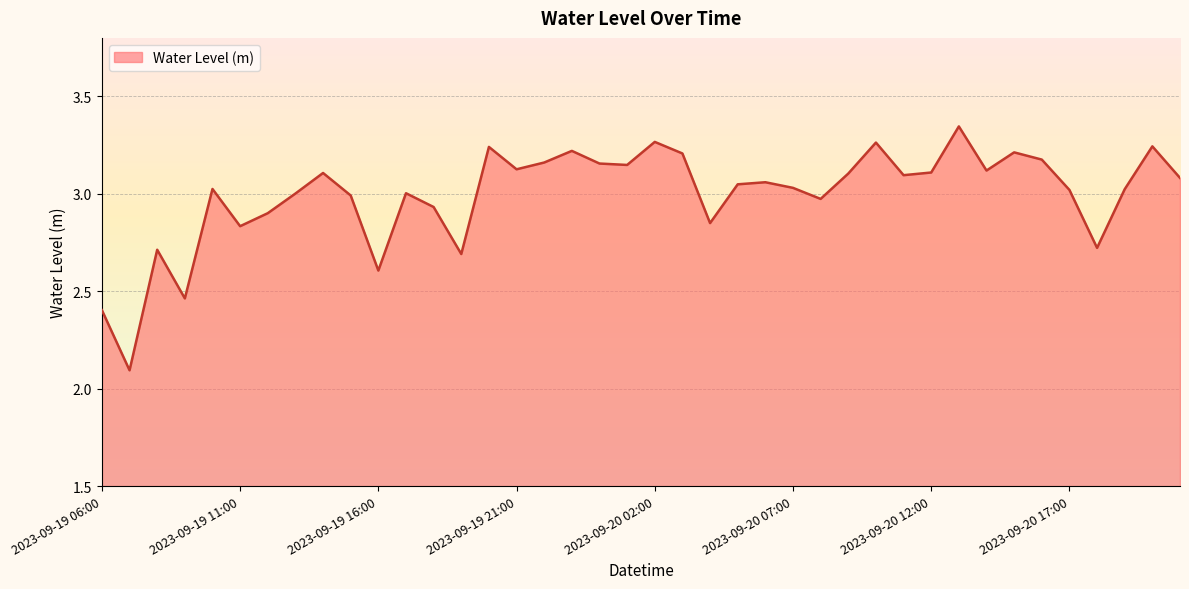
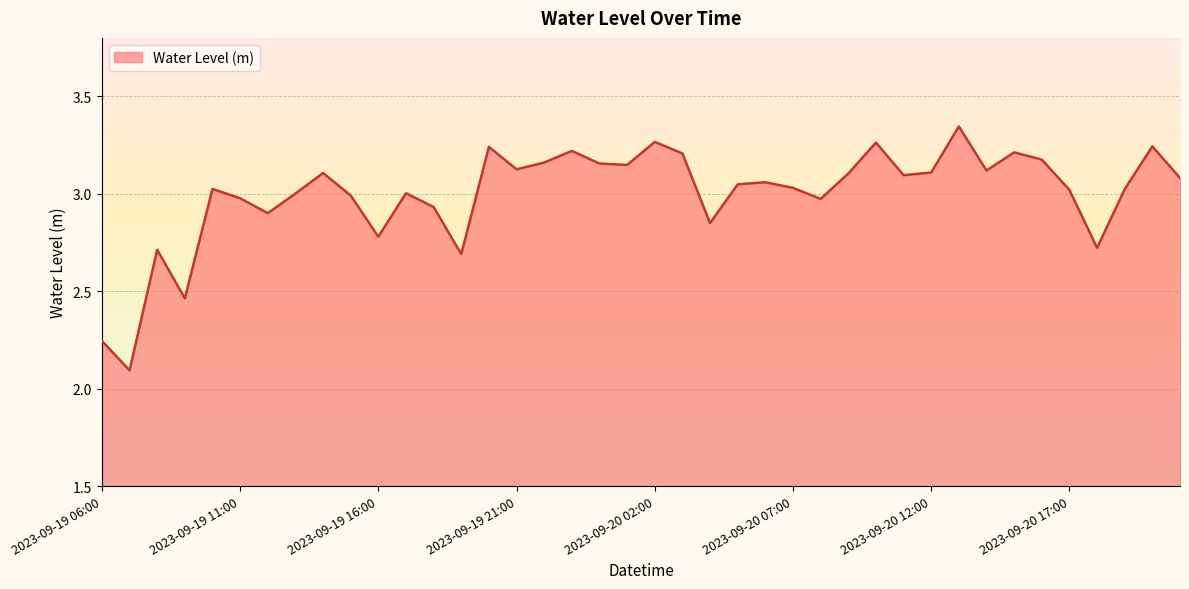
2023-09-19 06:00: 2.40 -> 2.24
2023-09-19 11:00: 2.83 -> 2.98
2023-09-19 16:00: 2.61 -> 2.78
